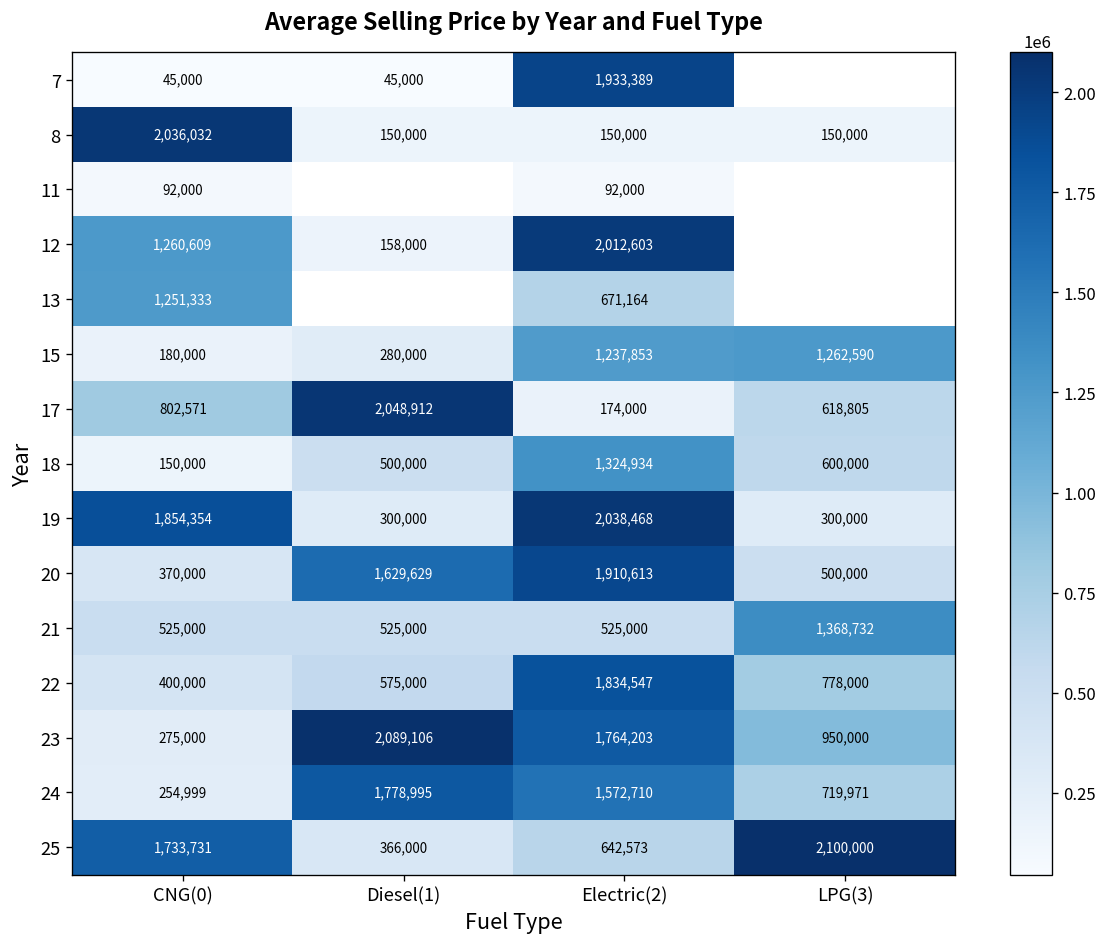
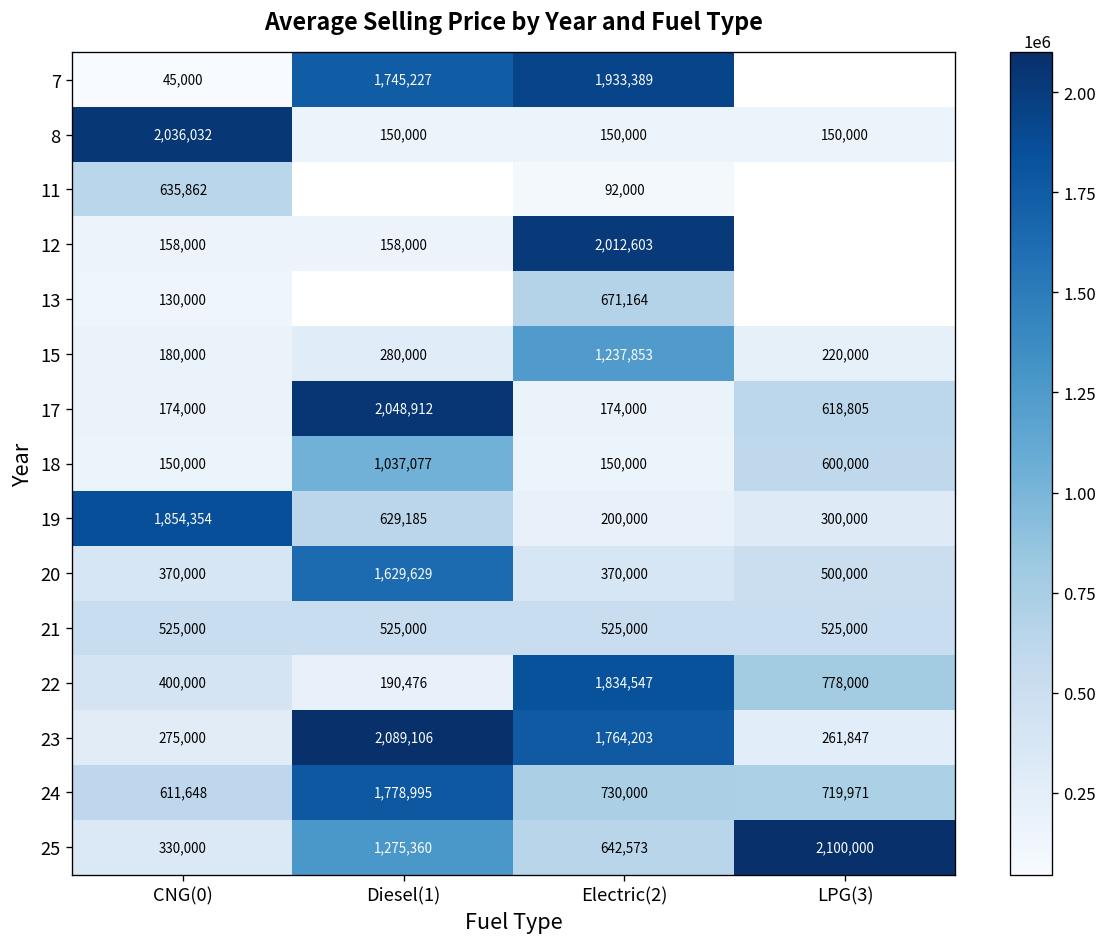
7, Diesel(1): 45,000 -> 1,745,227
11, CNG(0): 92,000 -> 635,862
12, CNG(0): 1,260,609 -> 158,000
13, CNG(0): 1,251,333 -> 130,000
15, LPG(3): 1,262,590 -> 220,000
17, CNG(0): 802,571 -> 174,000
18, Diesel(1): 500,000 -> 1,037,077
18, Electric(2): 1,324,934 -> 150,000
19, Diesel(1): 300,000 -> 629,185
19, Electric(2): 2,038,468 -> 200,000
20, Electric(2): 1,910,613 -> 370,000
21, LPG(3): 1,368,732 -> 525,000
22, Diesel(1): 575,000 -> 190,476
23, LPG(3): 950,000 -> 261,847
24, CNG(0): 254,999 -> 611,648
24, Electric(2): 1,572,710 -> 730,000
25, CNG(0): 1,733,731 -> 330,000
25, Diesel(1): 366,000 -> 1,275,360
